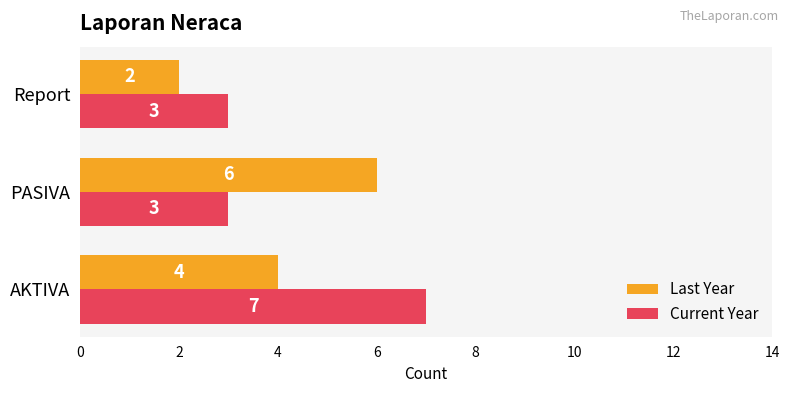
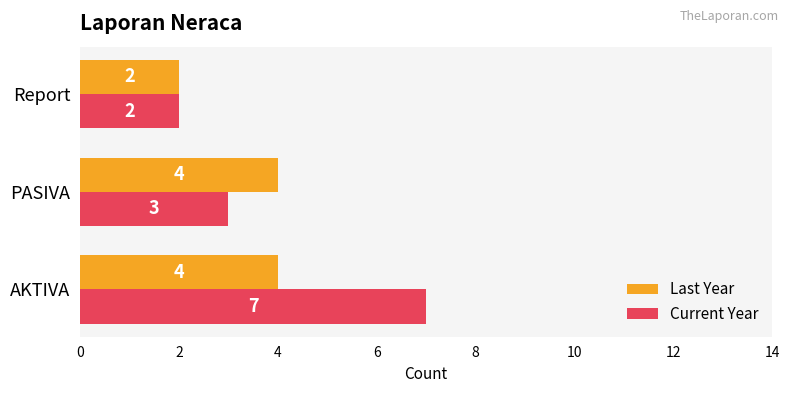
Current Year, Report: 3 -> 2
Last Year, PASIVA: 6 -> 4
